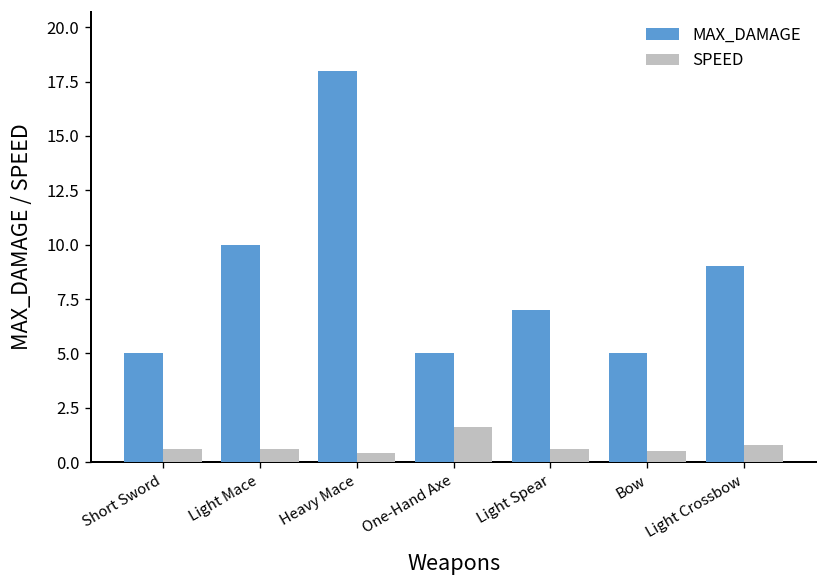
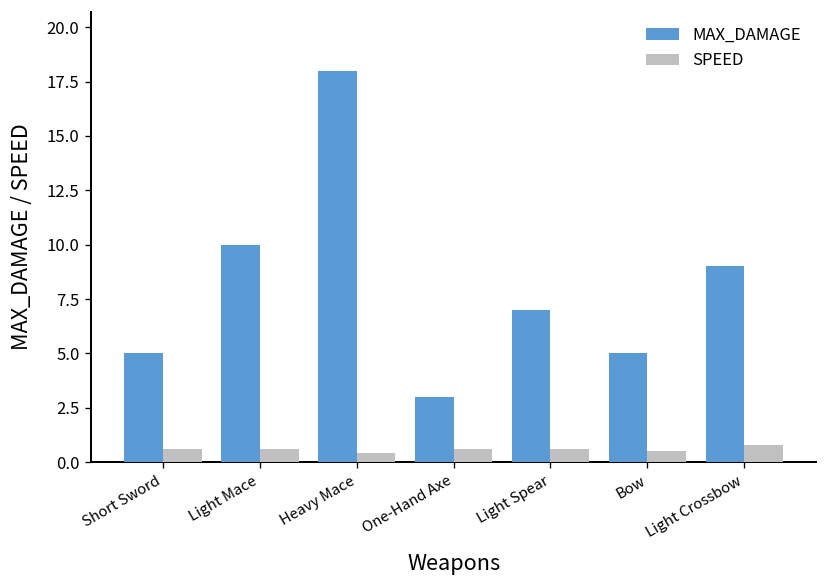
MAX_DAMAGE, One-Hand Axe: 5 -> 3
SPEED, One-Hand Axe: 1.6 -> 0.6
